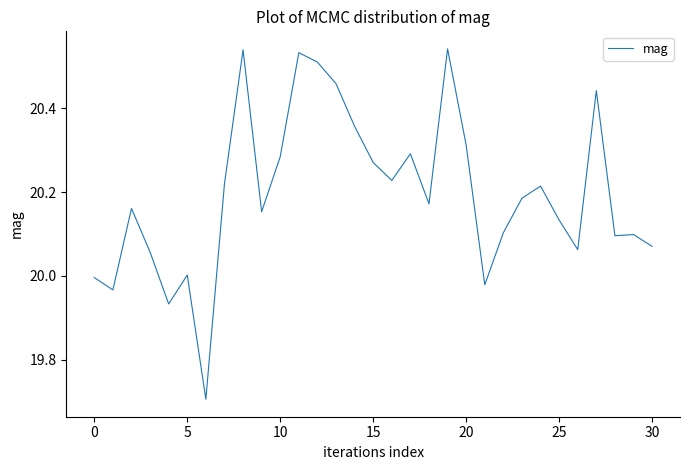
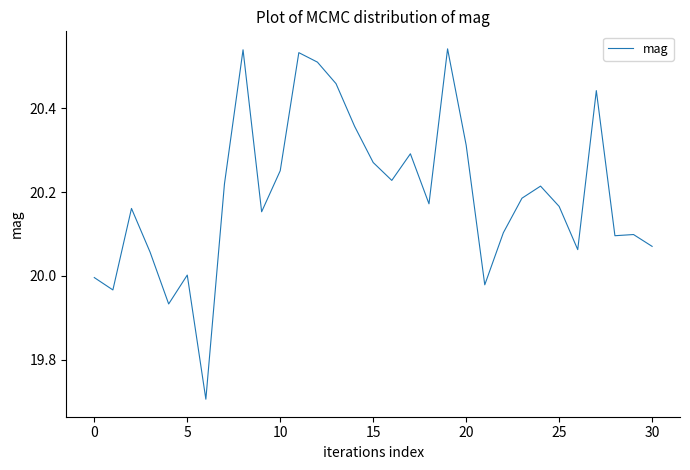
10: 20.28 -> 20.25
25: 20.13 -> 20.17
